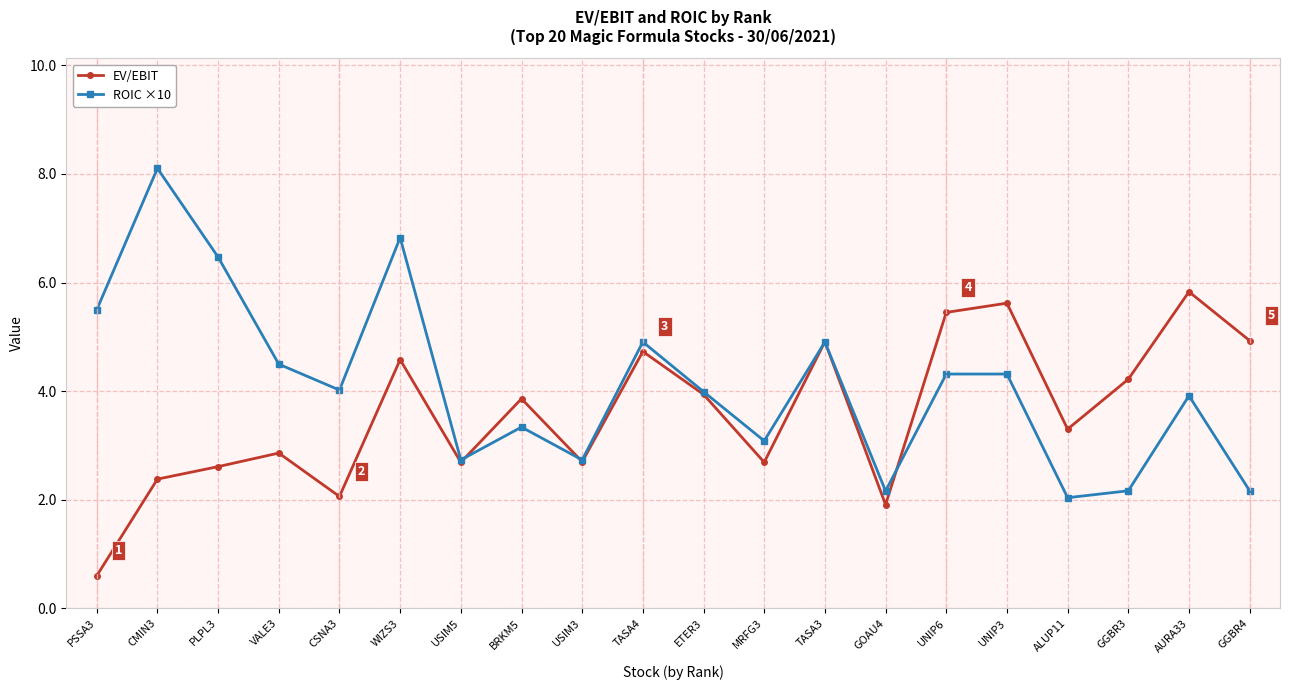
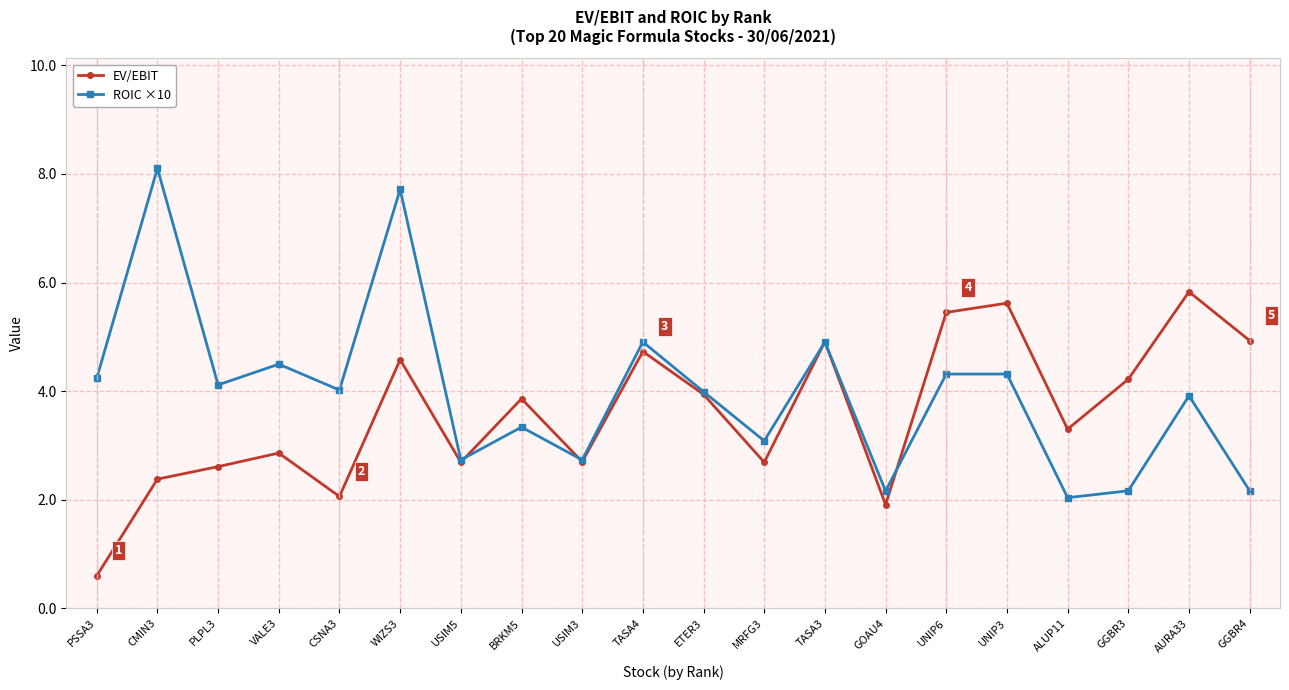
ROIC ×10, PSSA3: 5.5 -> 4.2
ROIC ×10, PLPL3: 6.5 -> 4.1
ROIC ×10, WIZS3: 6.8 -> 7.7
